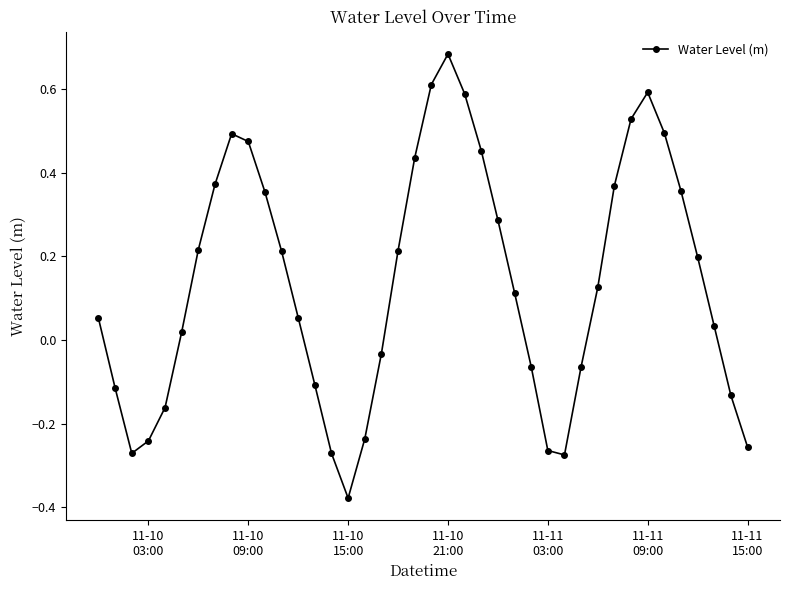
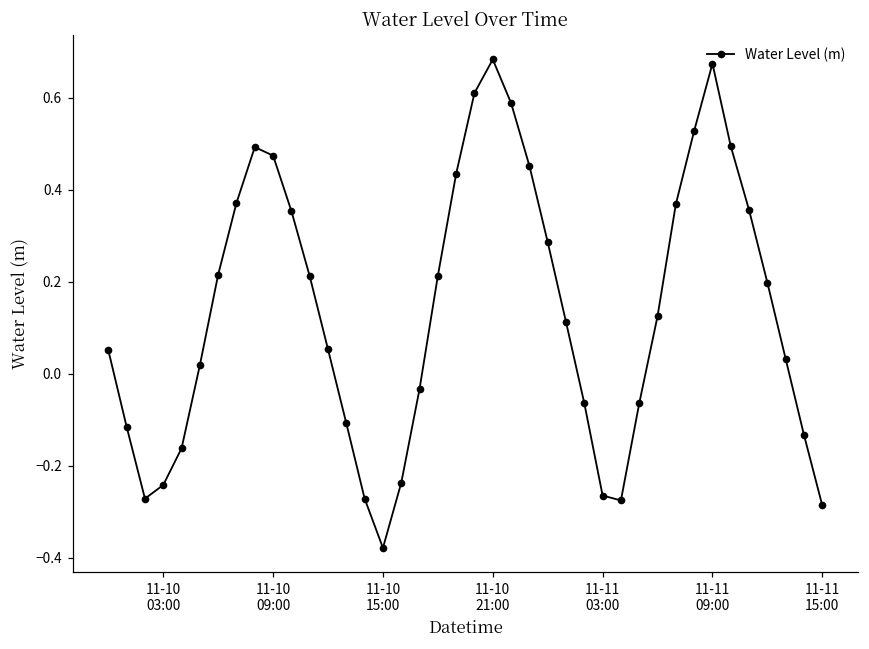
11-11 09:00: 0.59 -> 0.67
11-11 15:00: -0.26 -> -0.29
